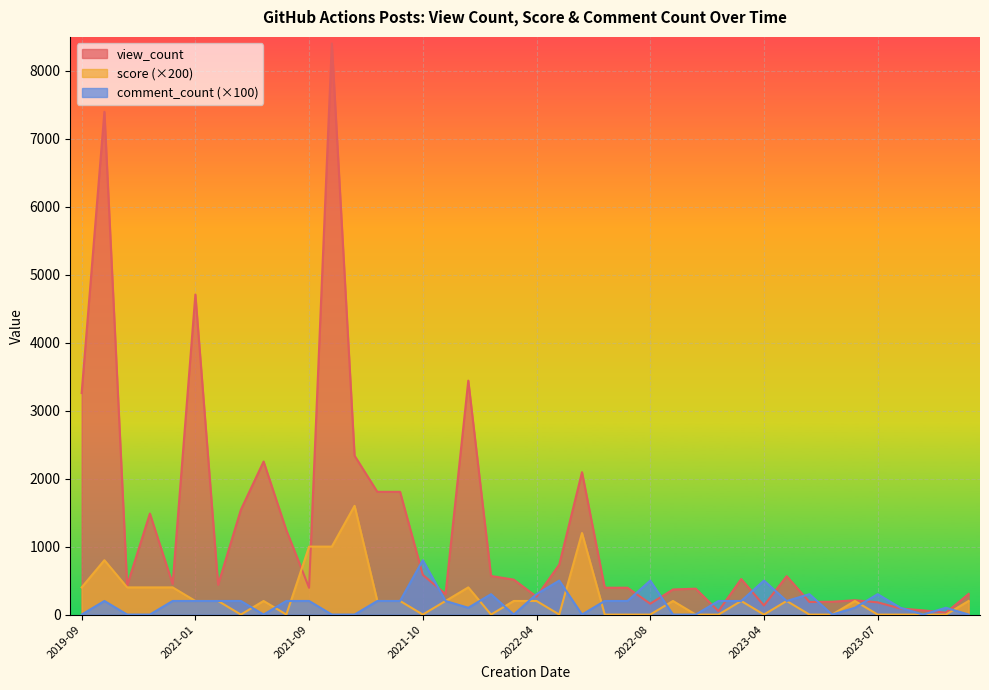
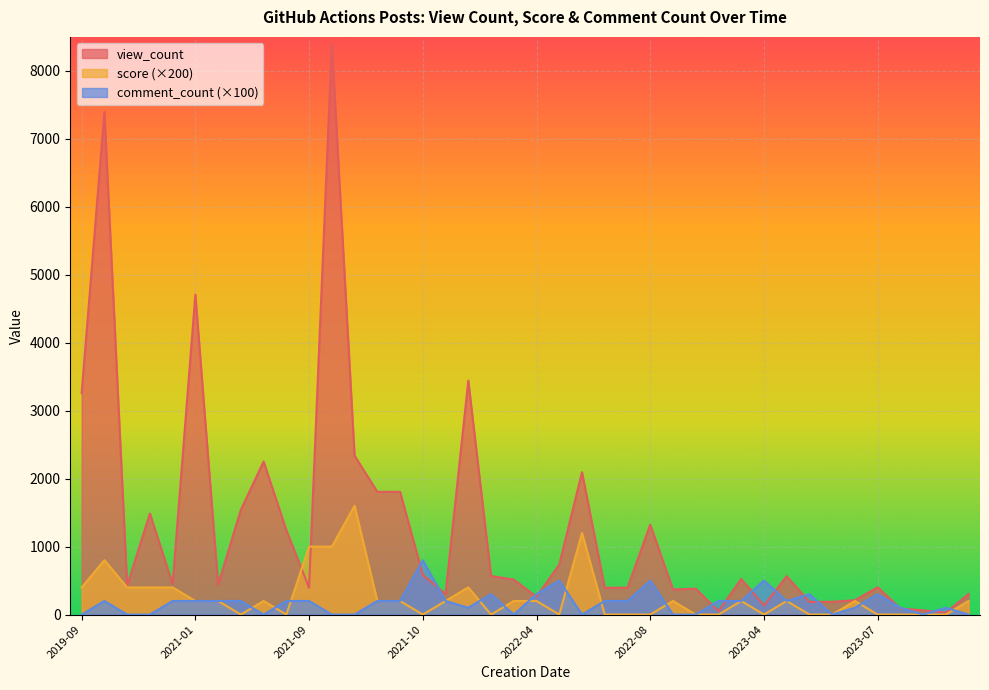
view_count, 2022-08: 200 -> 1300
view_count, 2023-07: 200 -> 400
